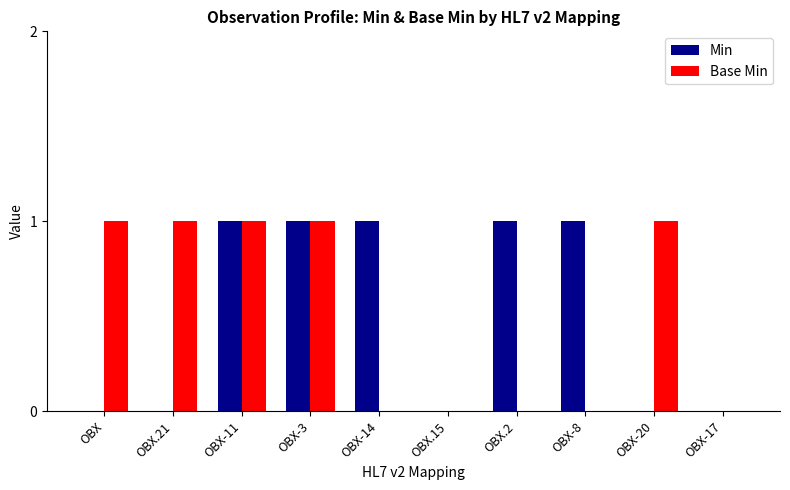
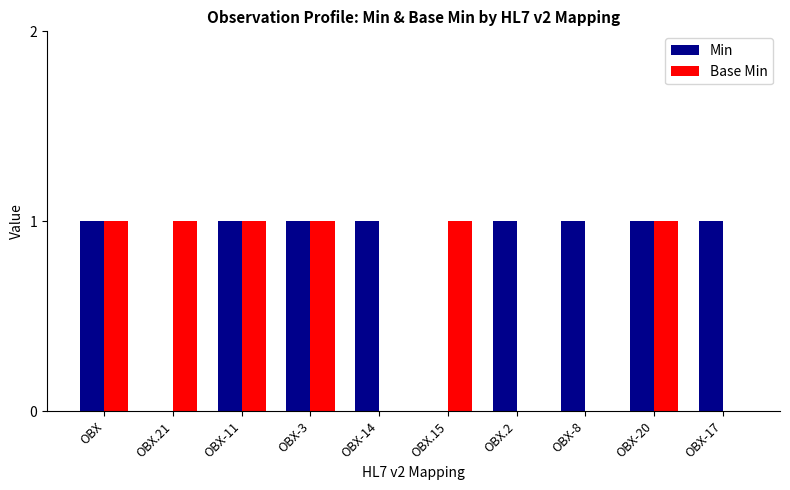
Min, OBX: 0 -> 1
Base Min, OBX.15: 0 -> 1
Min, OBX-20: 0 -> 1
Min, OBX-17: 0 -> 1
